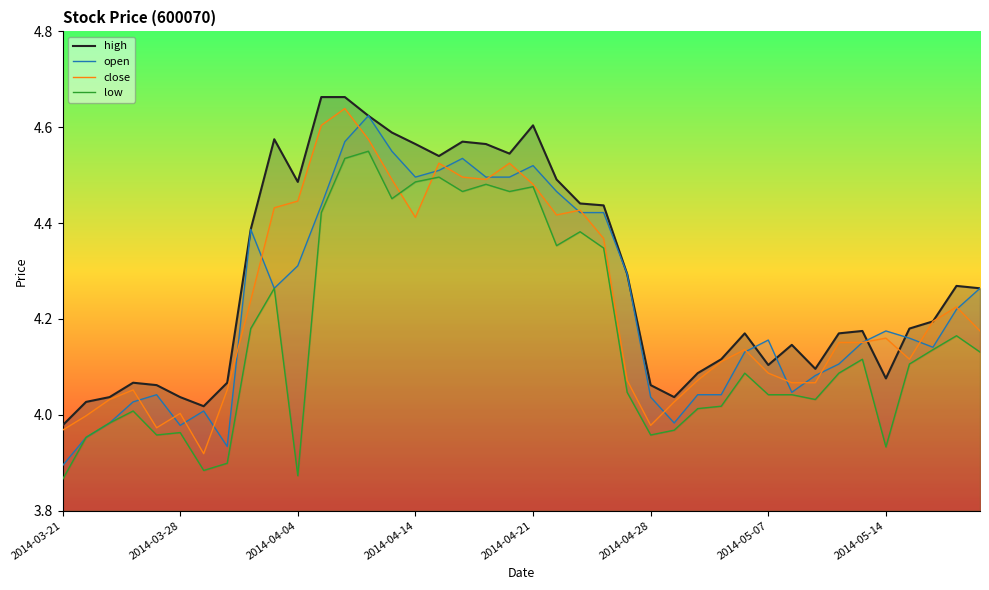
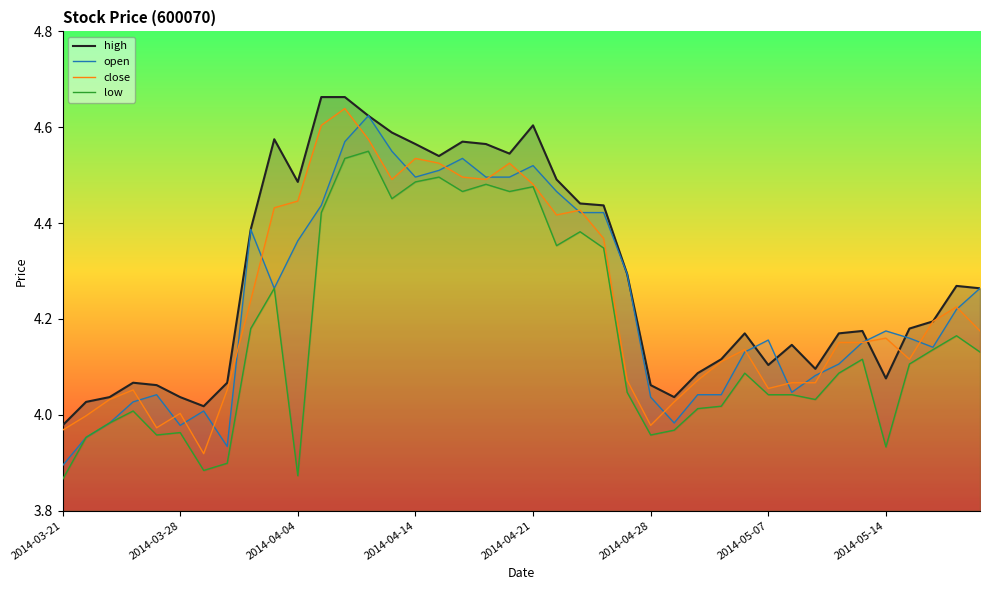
open, 2014-04-04: 4.31 -> 4.36
close, 2014-04-14: 4.41 -> 4.54
close, 2014-05-07: 4.09 -> 4.06
